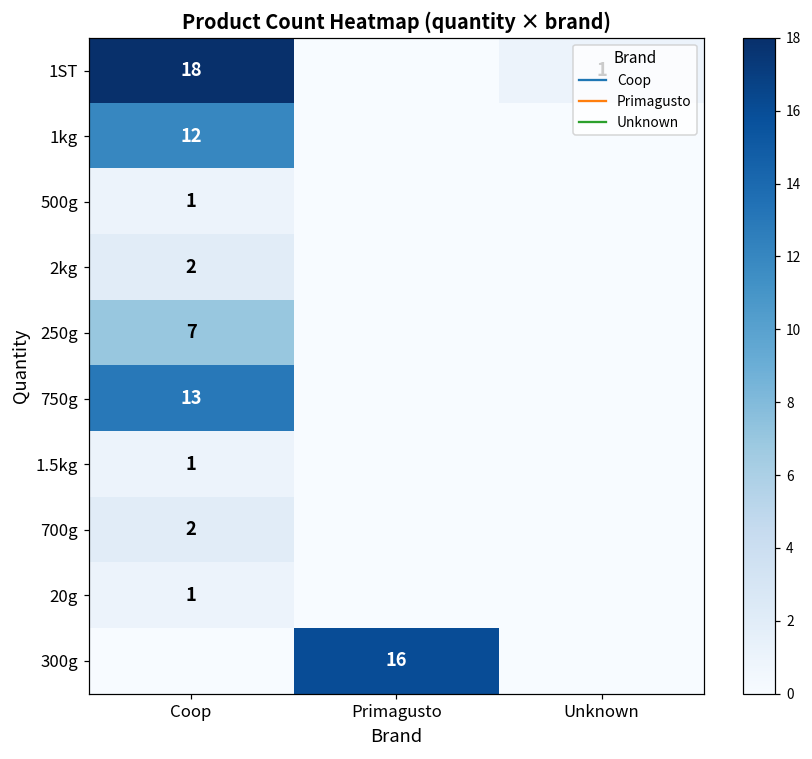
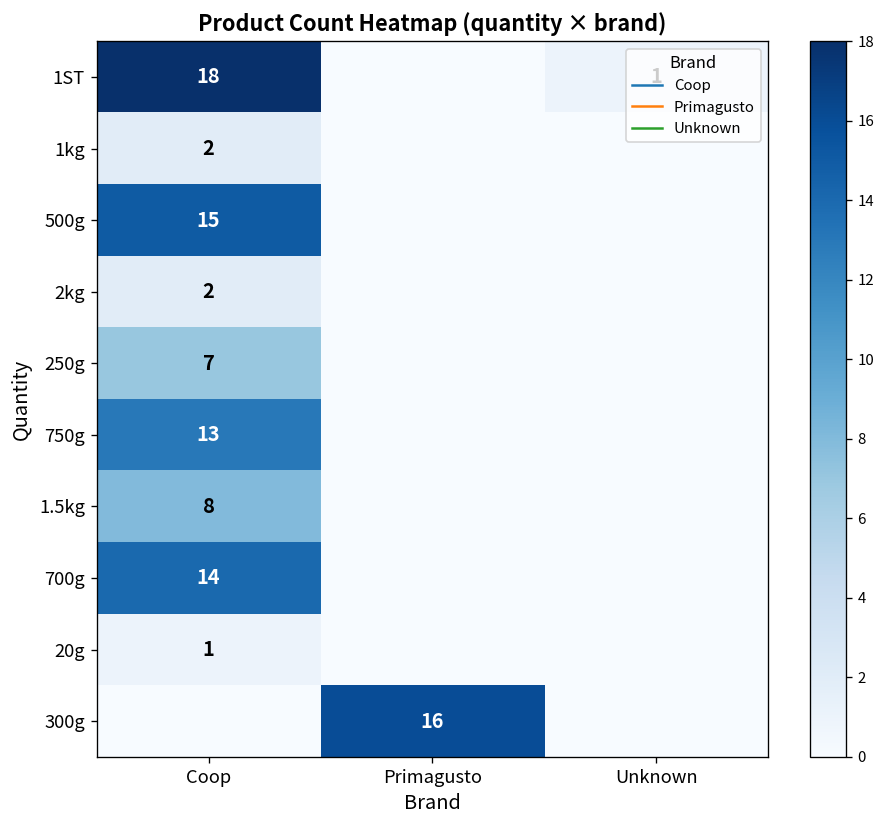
1kg, Coop: 12 -> 2
500g, Coop: 1 -> 15
1.5kg, Coop: 1 -> 8
700g, Coop: 2 -> 14
